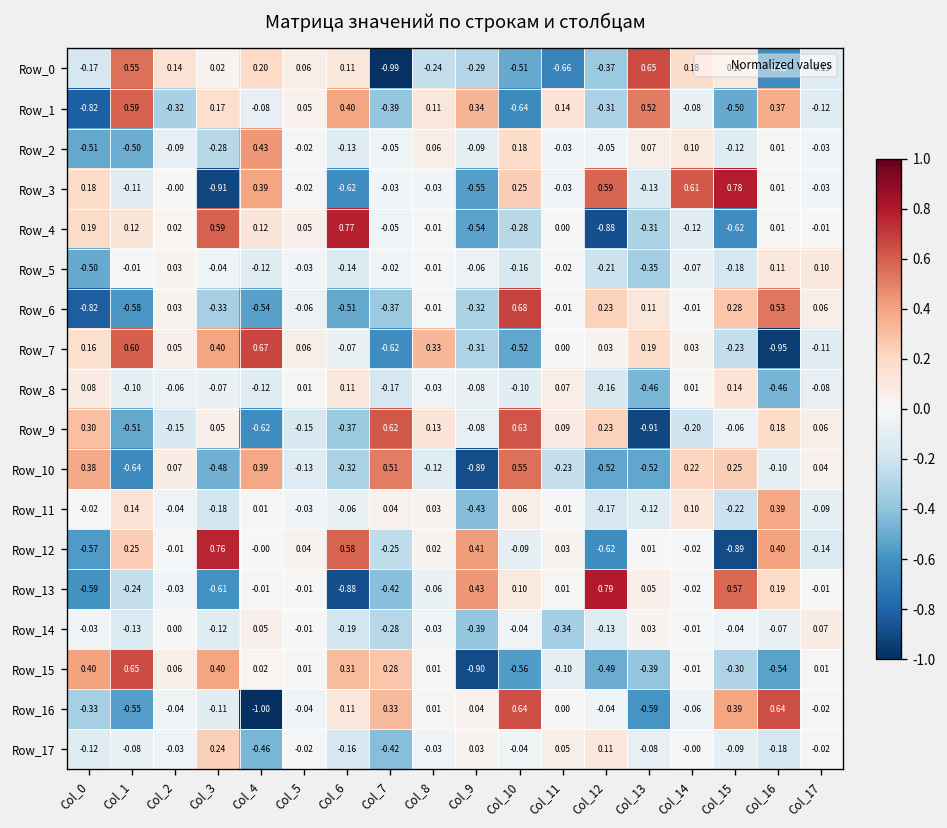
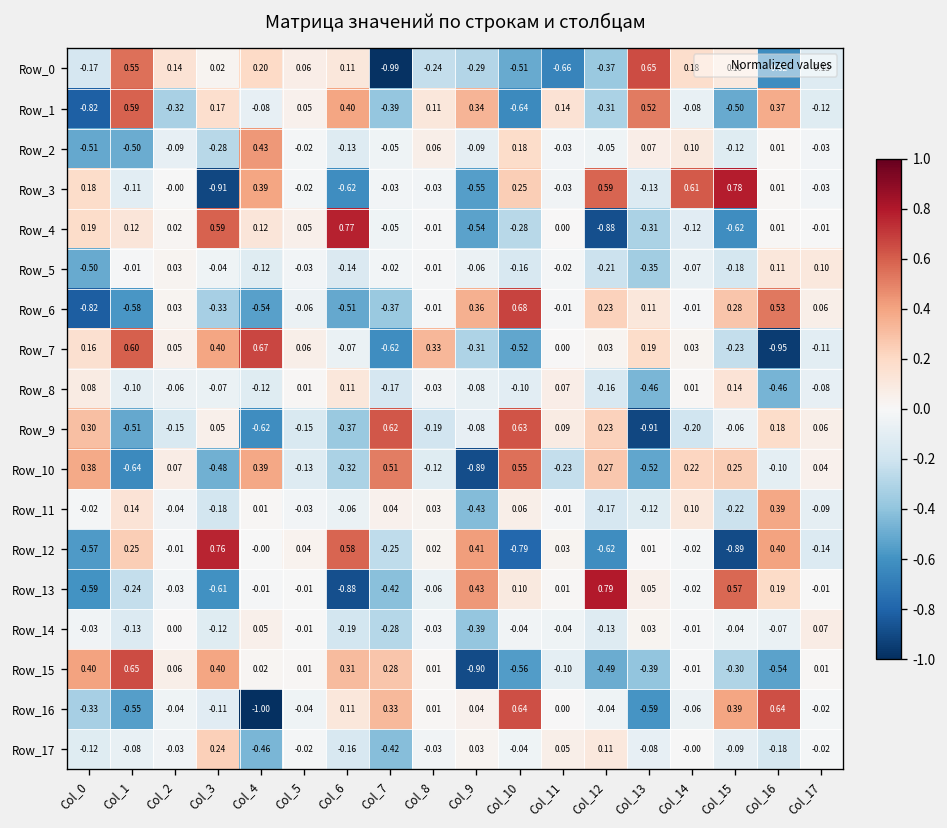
Row_6, Col_9: -0.32 -> 0.36
Row_9, Col_8: 0.13 -> -0.19
Row_10, Col_12: -0.52 -> 0.27
Row_12, Col_10: -0.09 -> -0.79
Row_14, Col_11: -0.34 -> -0.04
